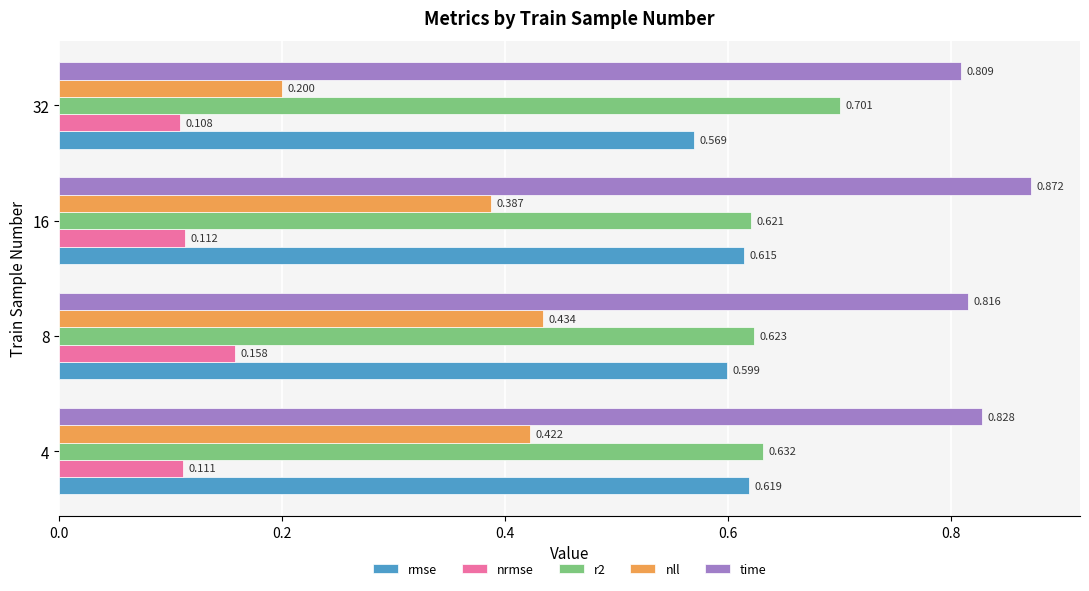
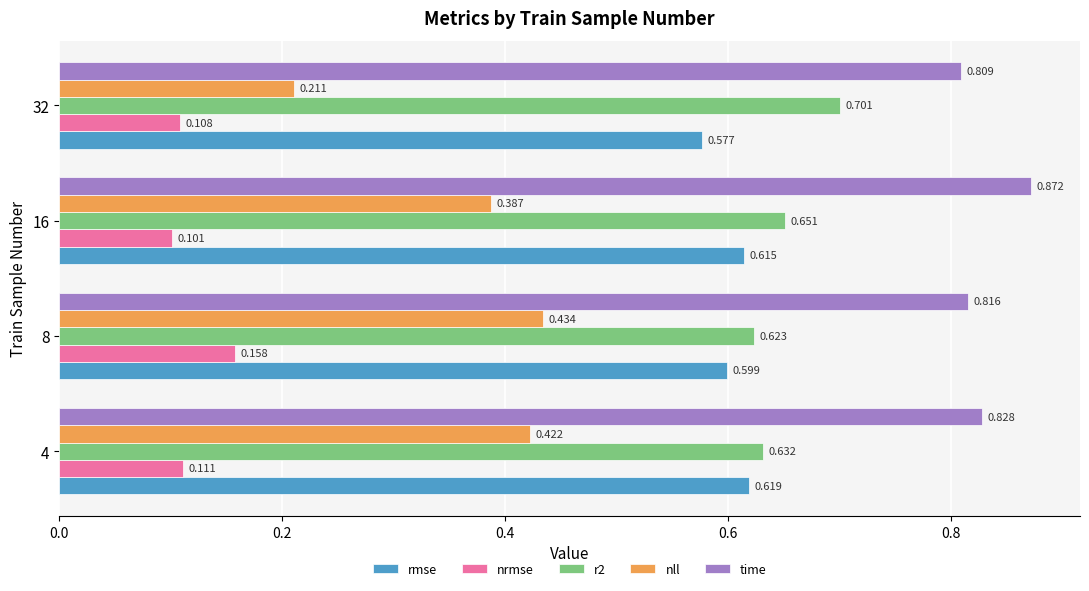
nll, 32: 0.200 -> 0.211
rmse, 32: 0.569 -> 0.577
r2, 16: 0.621 -> 0.651
nrmse, 16: 0.112 -> 0.101
